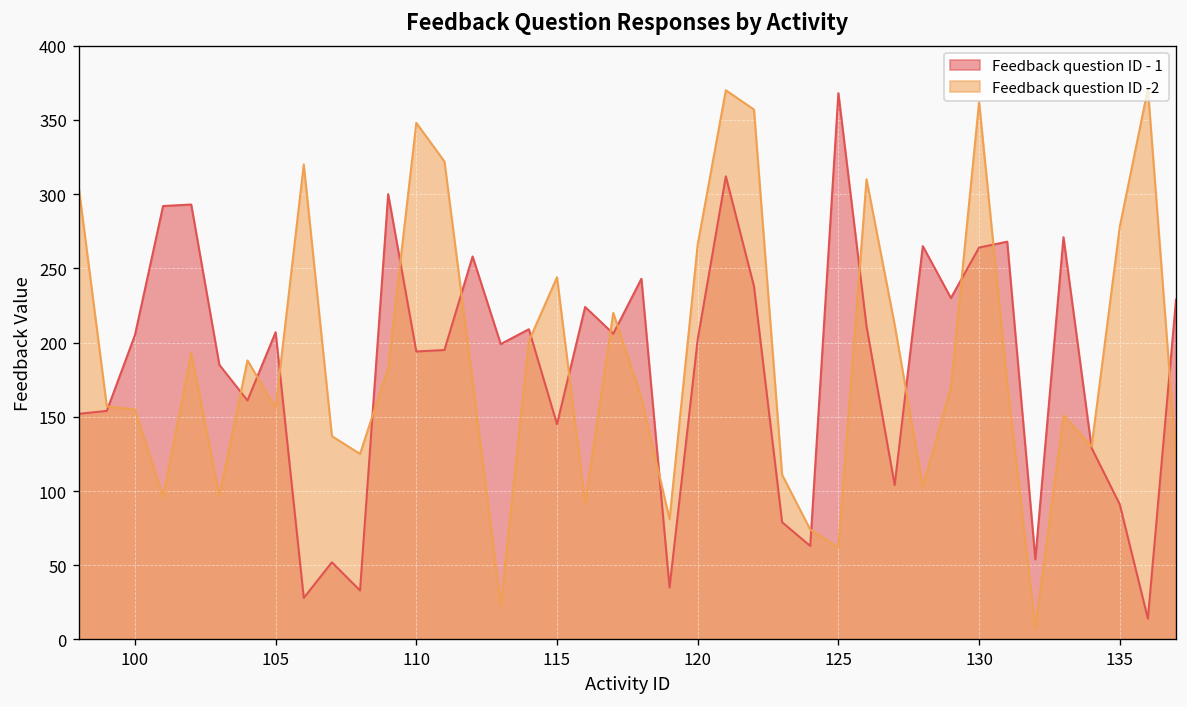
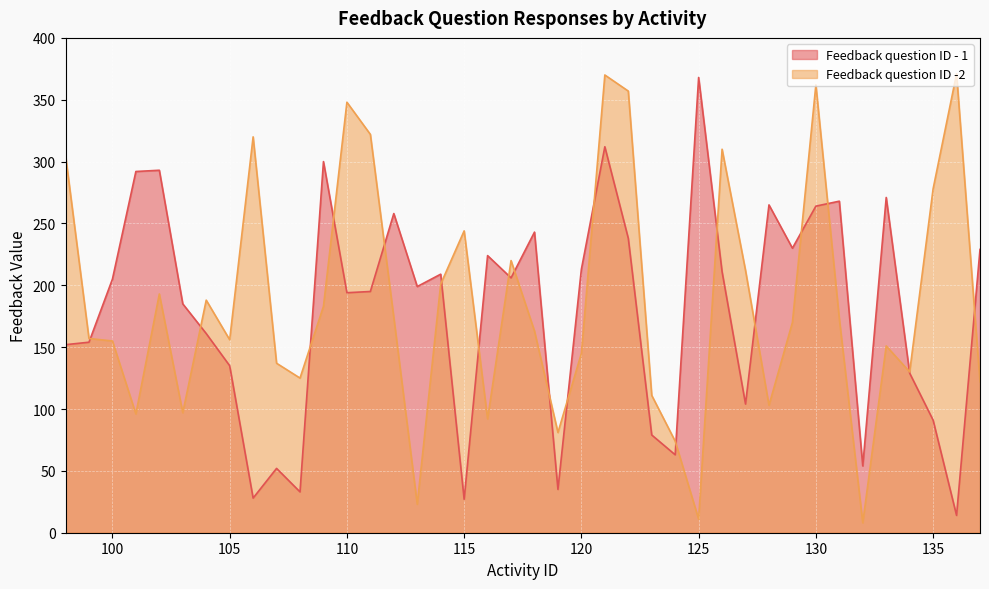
Feedback question ID - 1, 105: 207 -> 135
Feedback question ID - 1, 115: 145 -> 27
Feedback question ID - 1, 120: 202 -> 213
Feedback question ID -2, 120: 266 -> 145
Feedback question ID -2, 125: 62 -> 11
